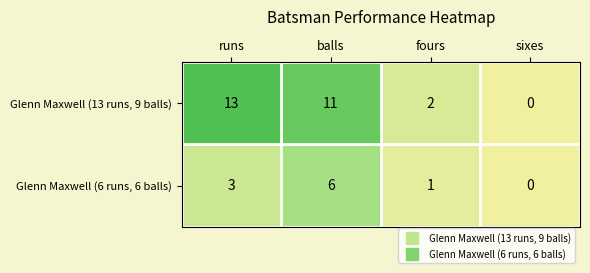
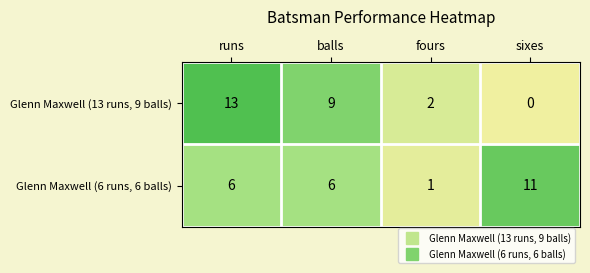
Glenn Maxwell (13 runs, 9 balls), balls: 11 -> 9
Glenn Maxwell (6 runs, 6 balls), runs: 3 -> 6
Glenn Maxwell (6 runs, 6 balls), sixes: 0 -> 11
